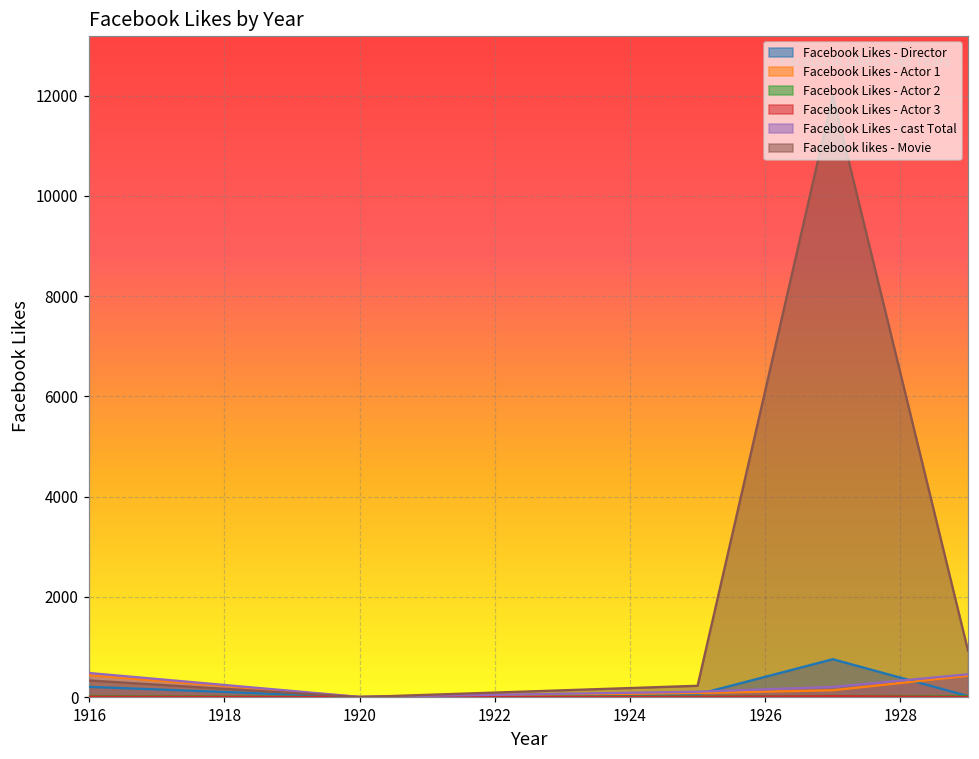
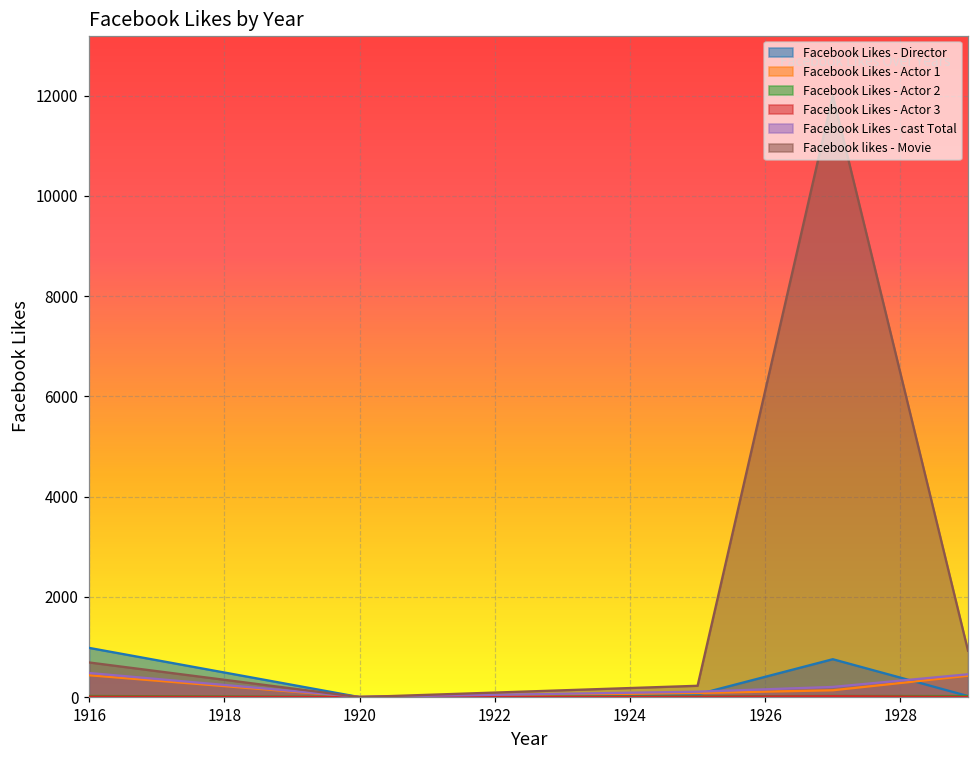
Facebook Likes - Director, 1916: 200 -> 1000
Facebook likes - Movie, 1916: 300 -> 700
